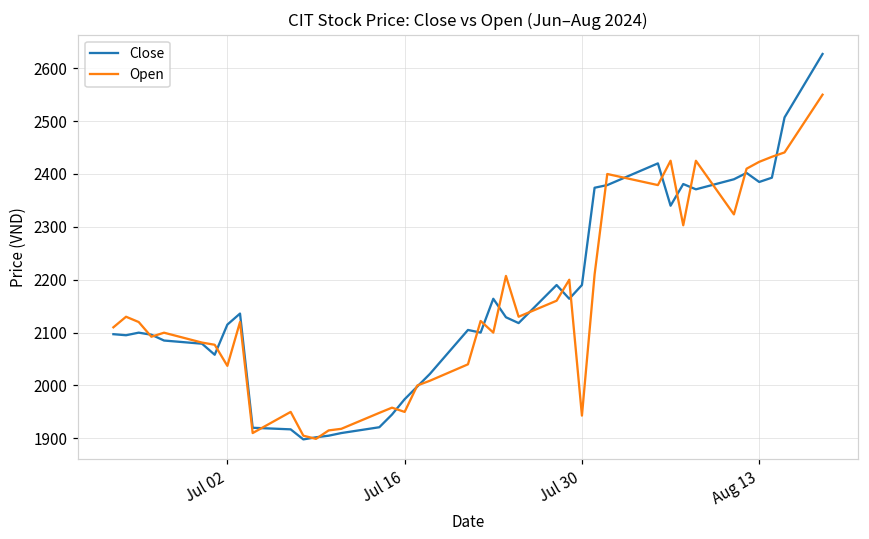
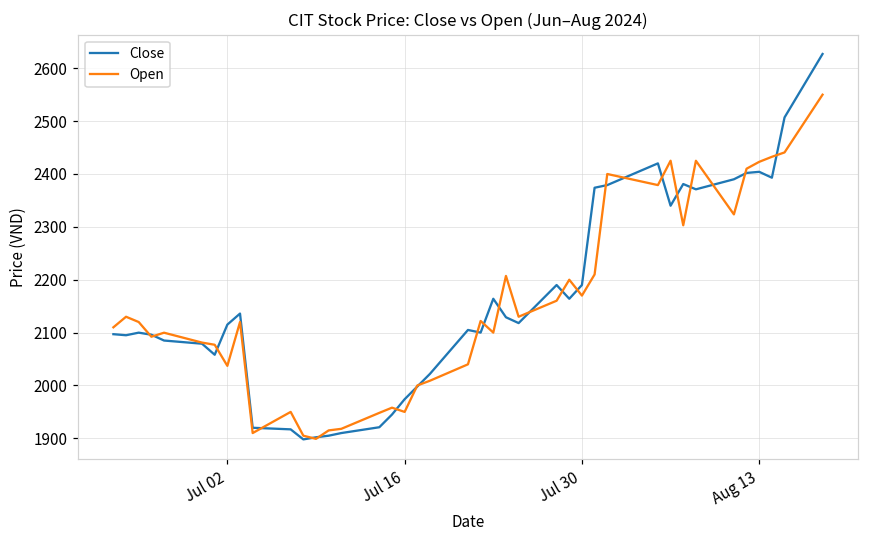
Open, Jul 30: 1940 -> 2170
Close, Aug 13: 2380 -> 2400
